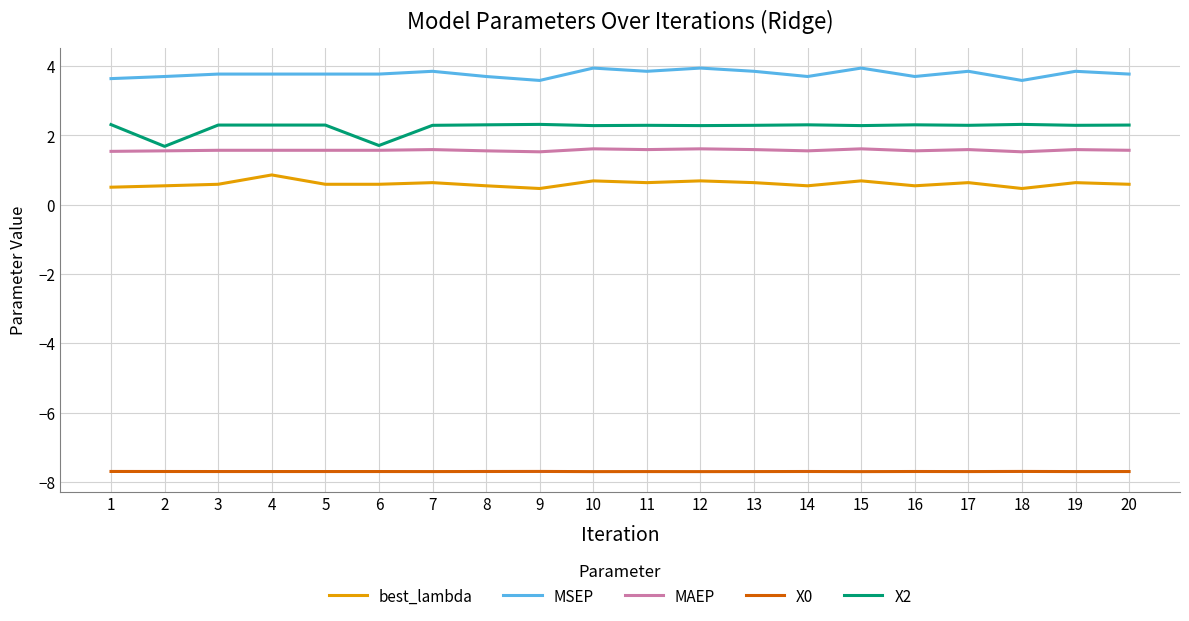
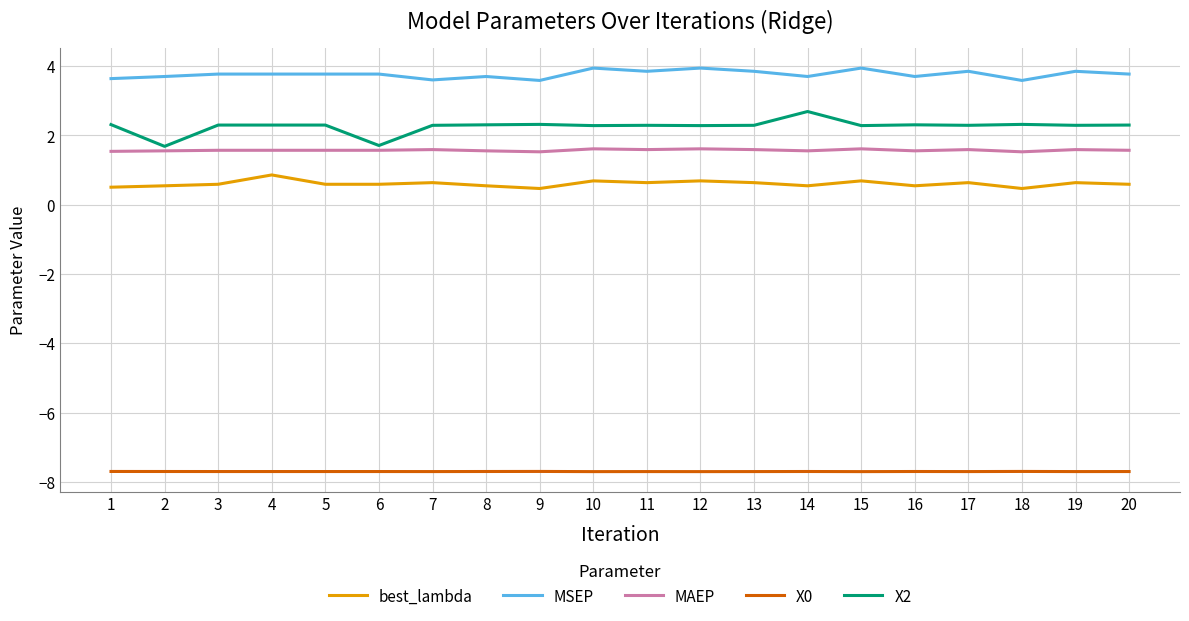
MSEP, 7: 3.9 -> 3.6
X2, 14: 2.3 -> 2.7
